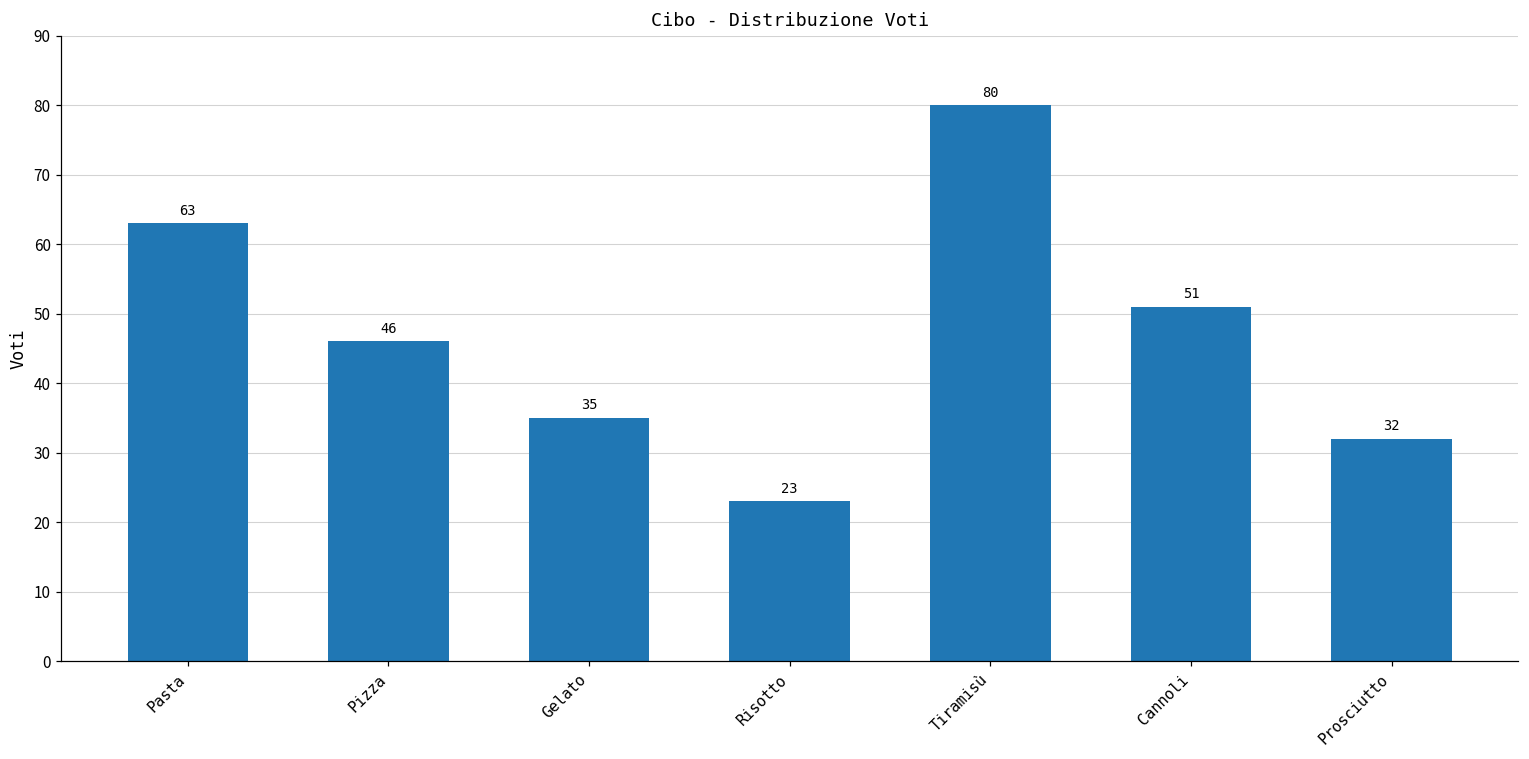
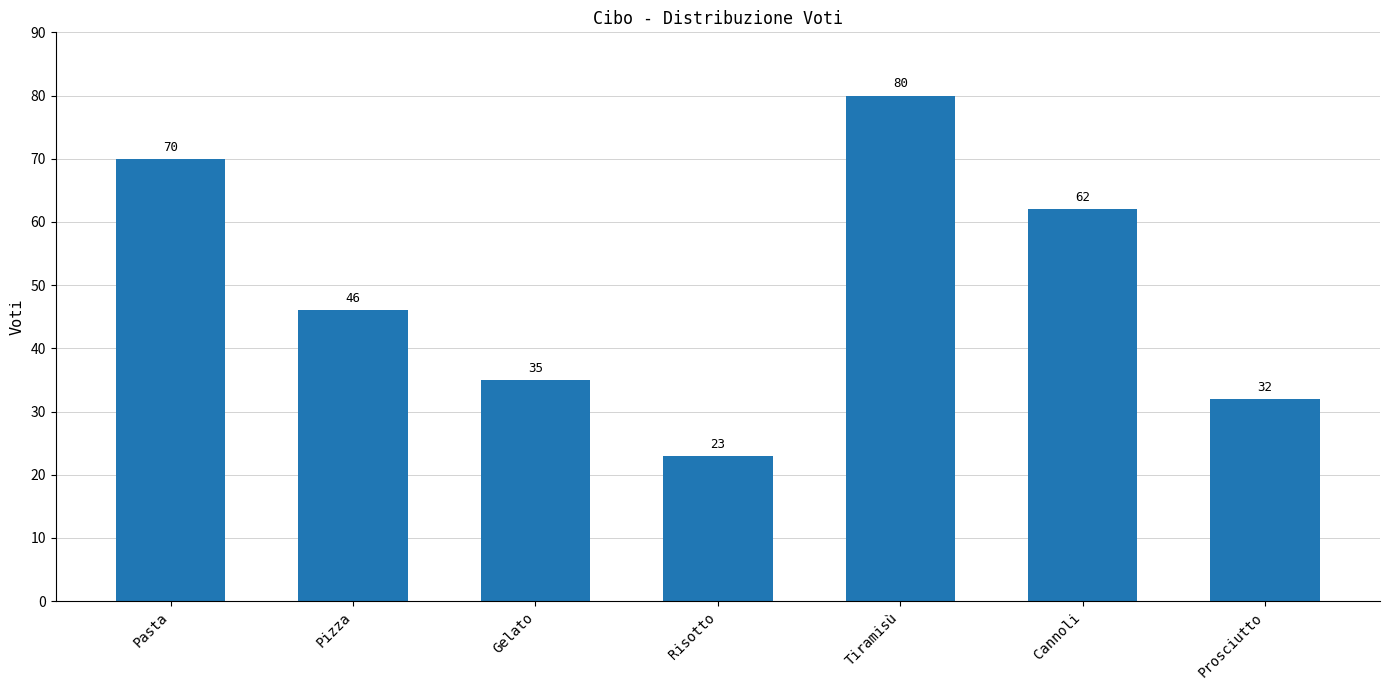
Pasta: 63 -> 70
Cannoli: 51 -> 62
